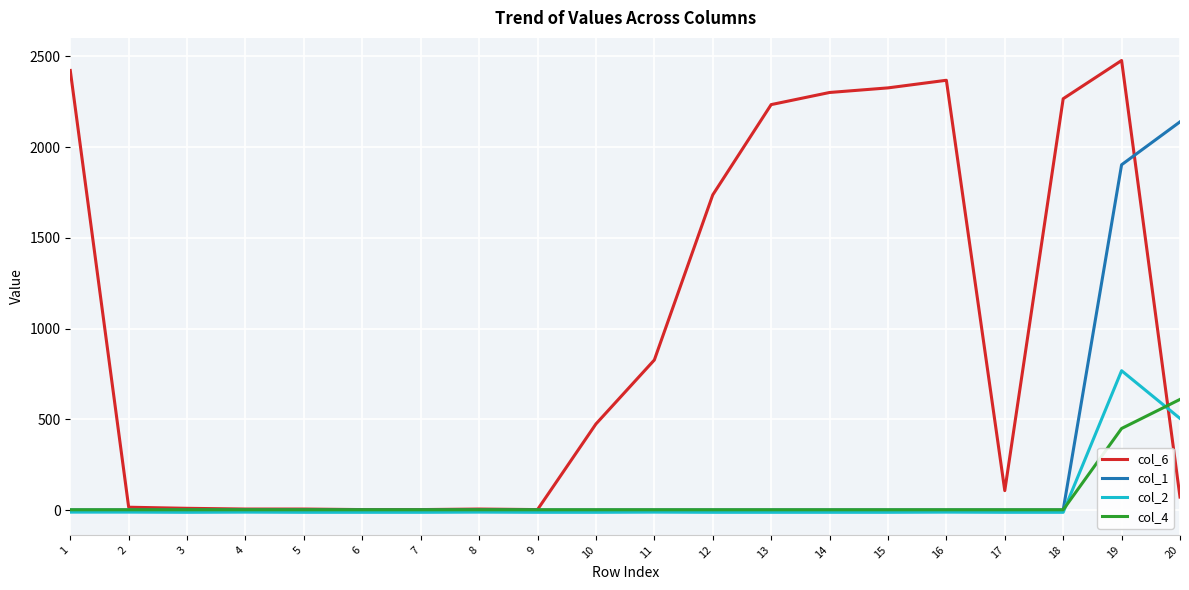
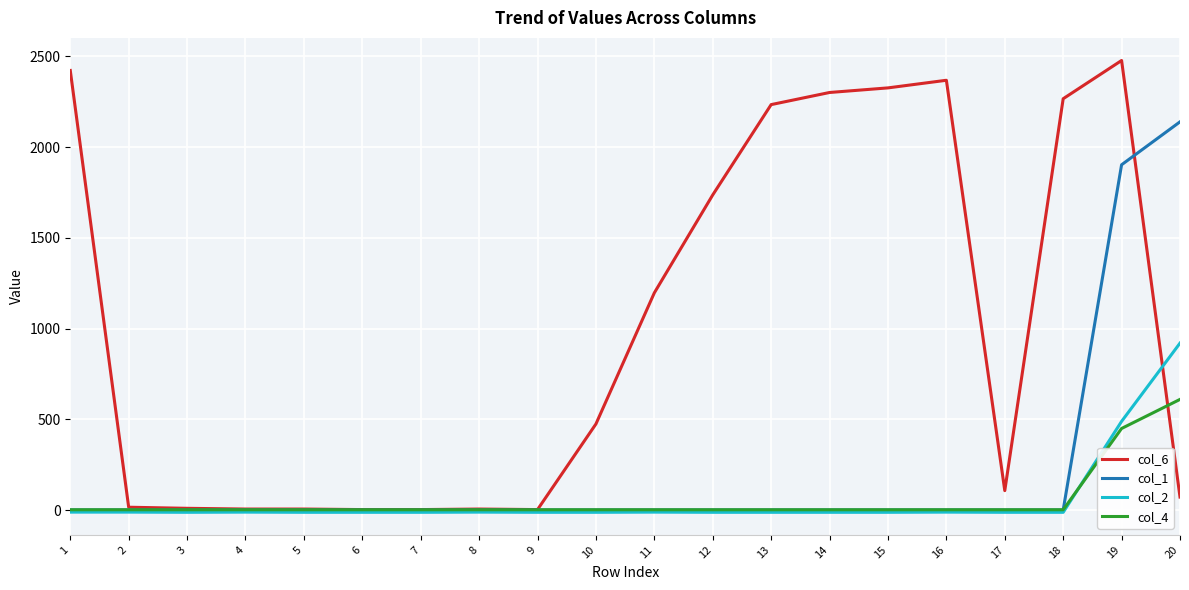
col_6, 11: 830 -> 1200
col_2, 19: 770 -> 490
col_2, 20: 510 -> 920
